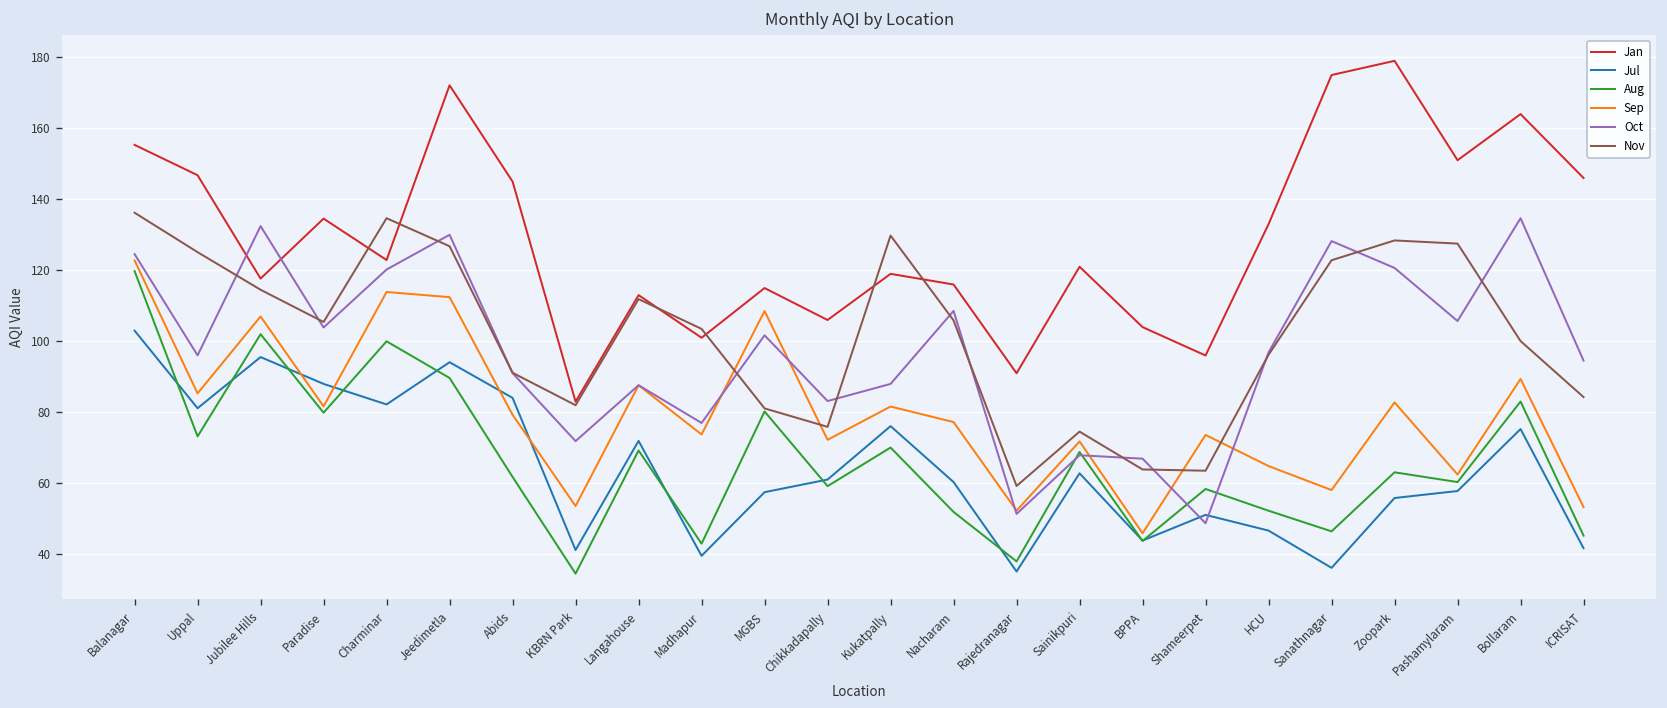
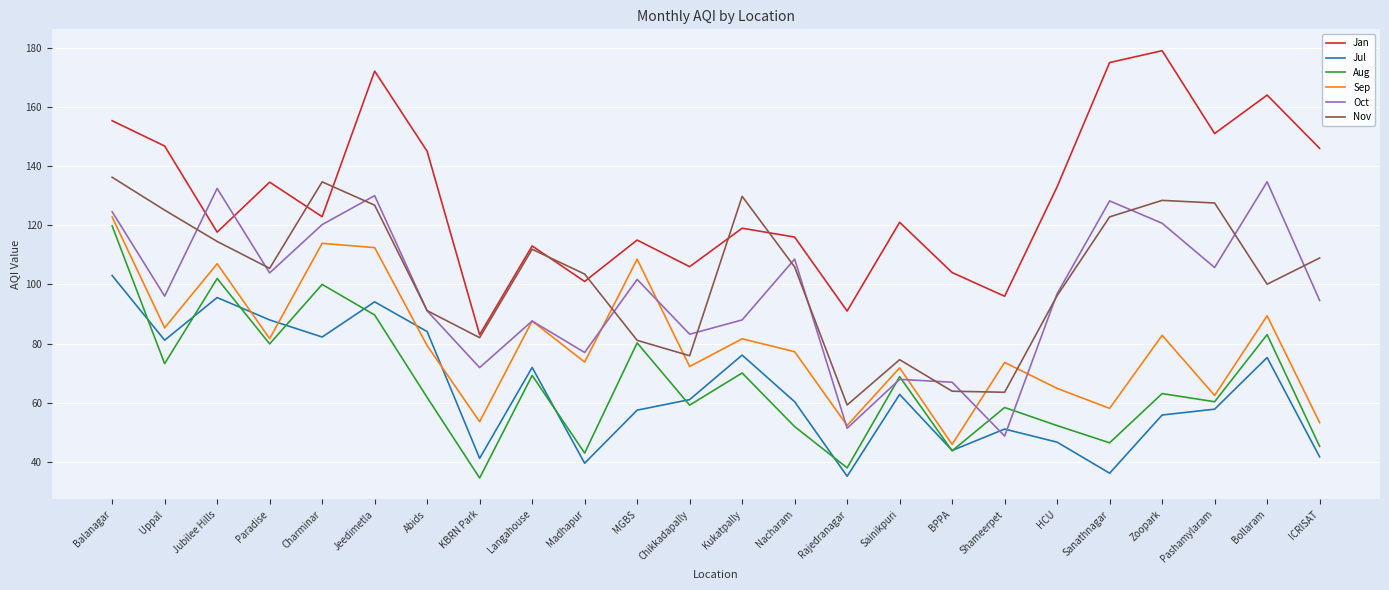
Nov, ICRISAT: 84 -> 109
